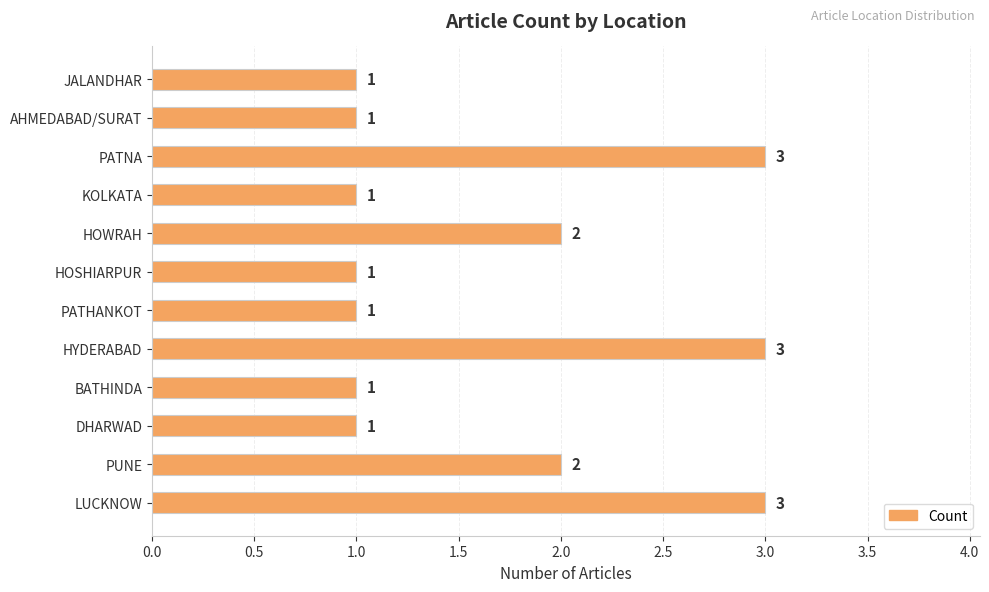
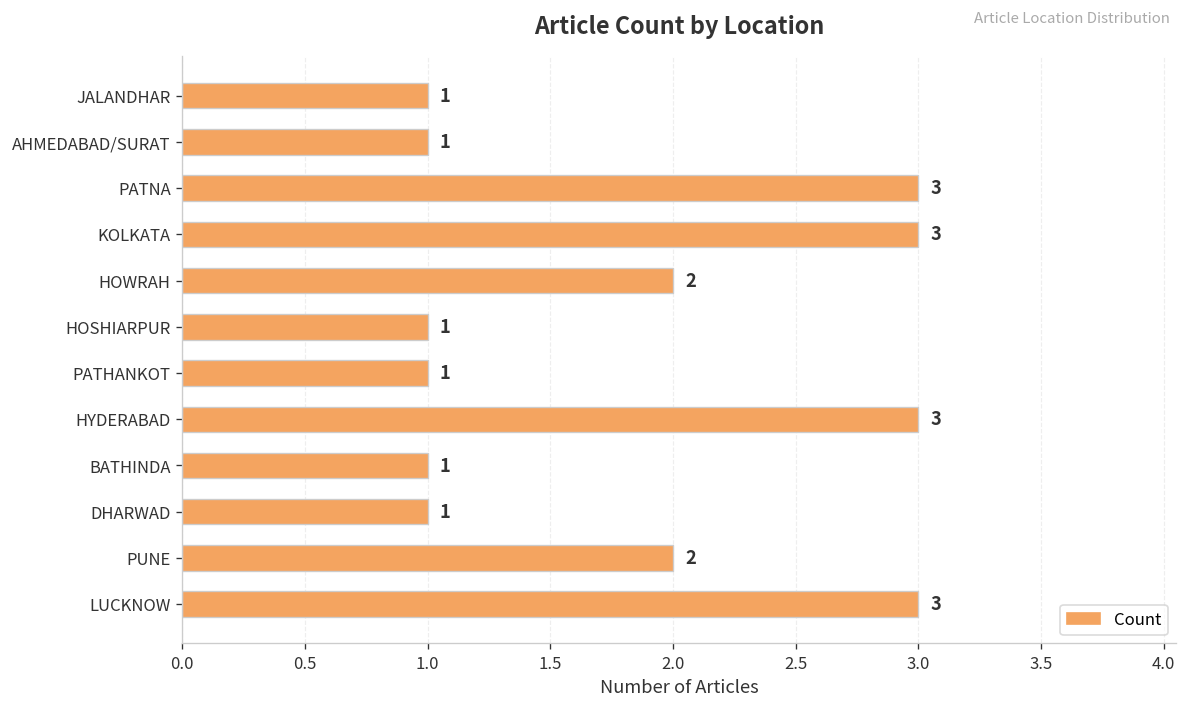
KOLKATA: 1 -> 3
